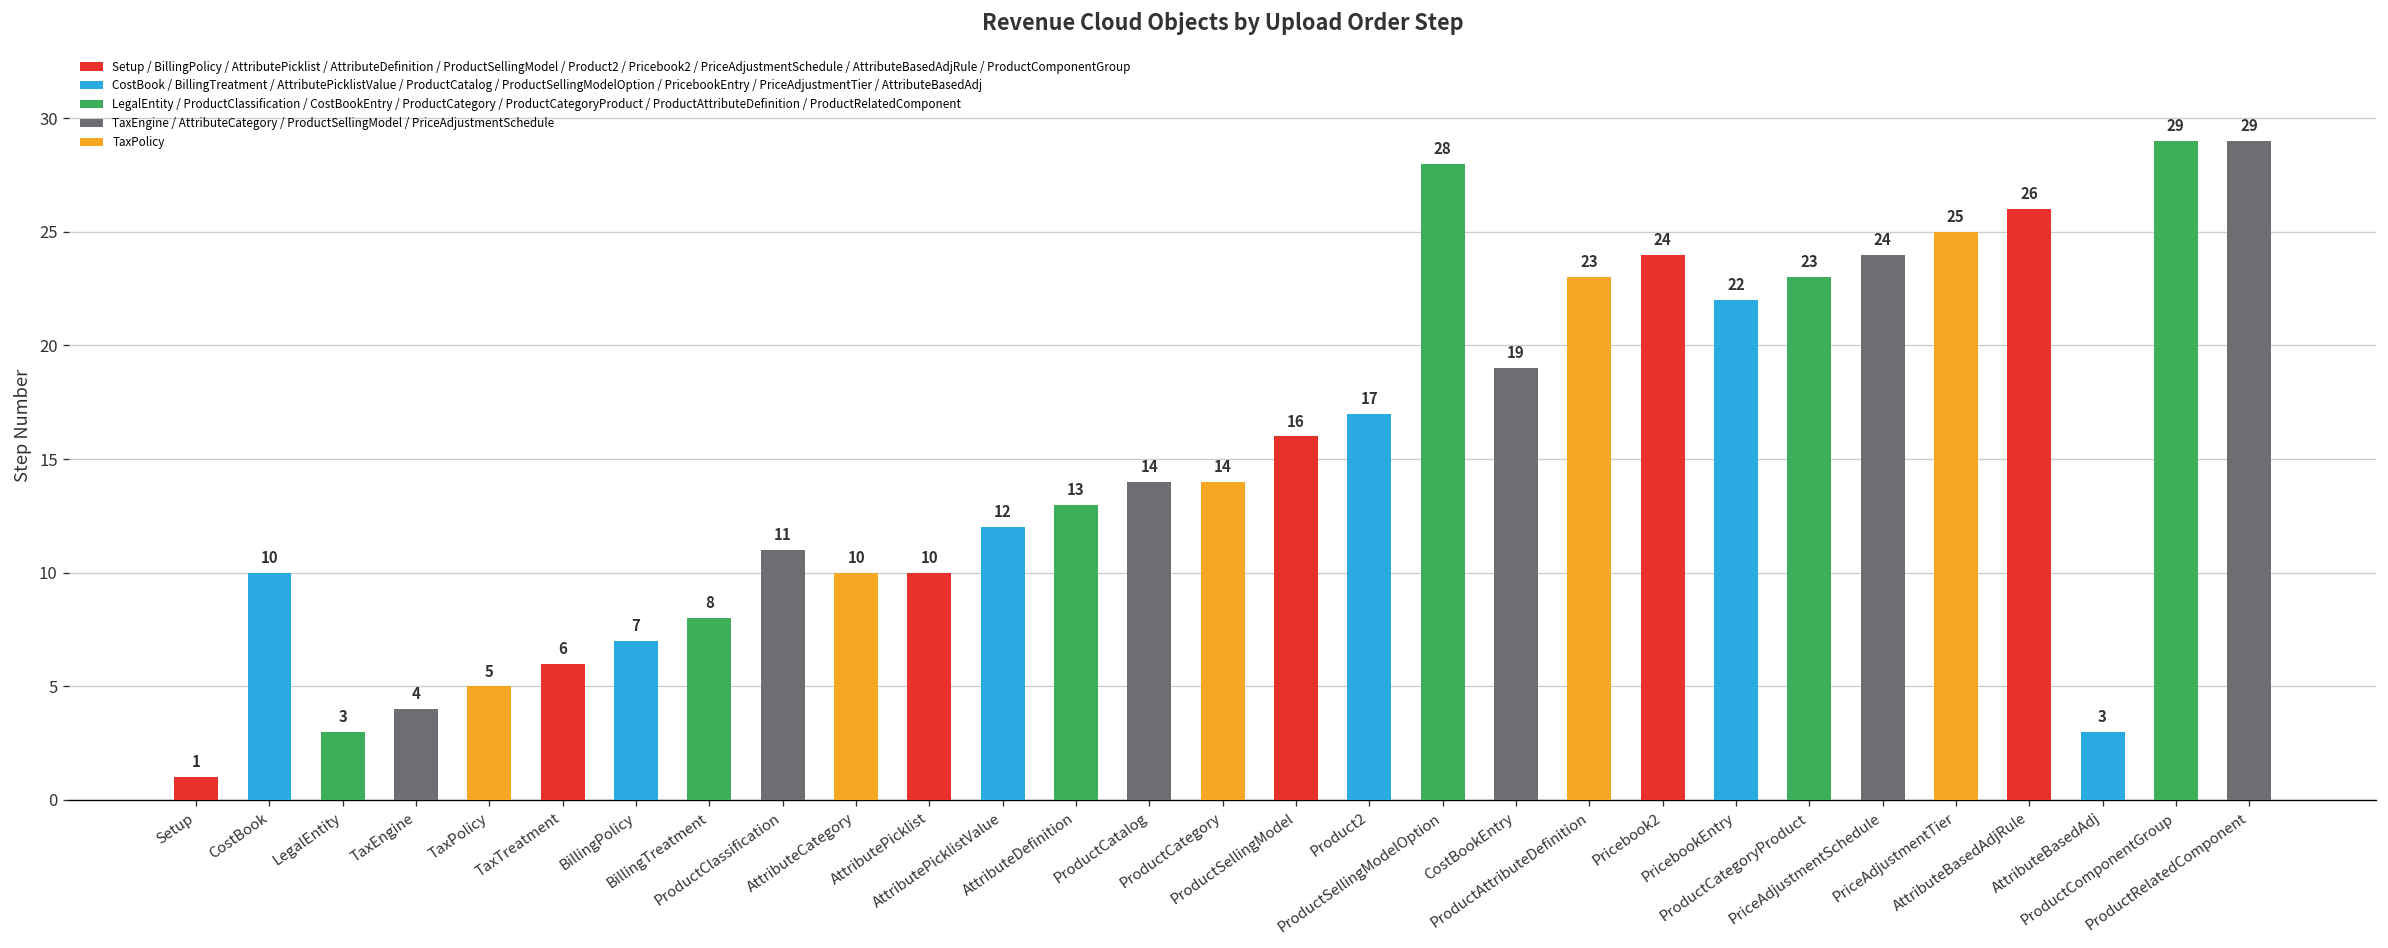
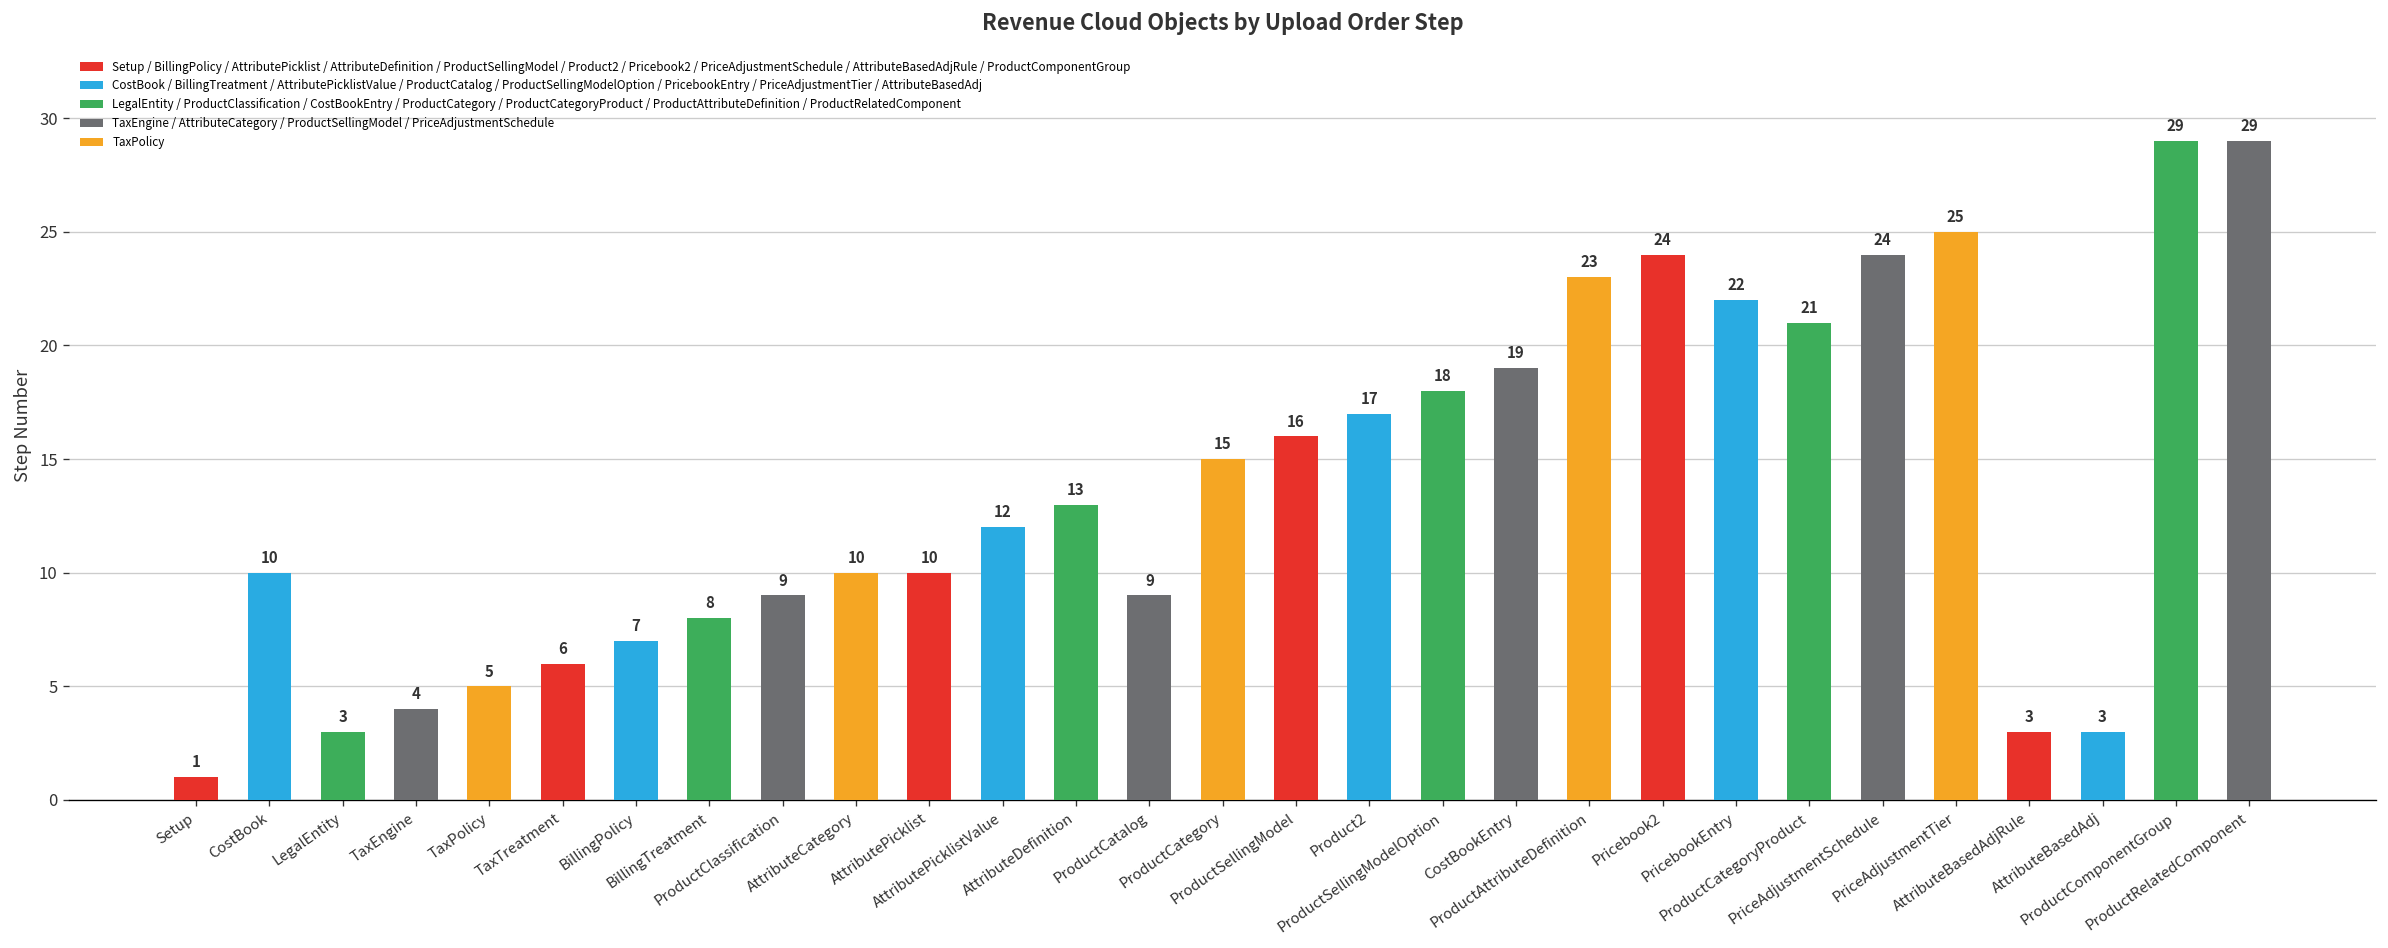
ProductClassification: 11 -> 9
ProductCatalog: 14 -> 9
ProductCategory: 14 -> 15
ProductSellingModelOption: 28 -> 18
ProductCategoryProduct: 23 -> 21
AttributeBasedAdjRule: 26 -> 3
